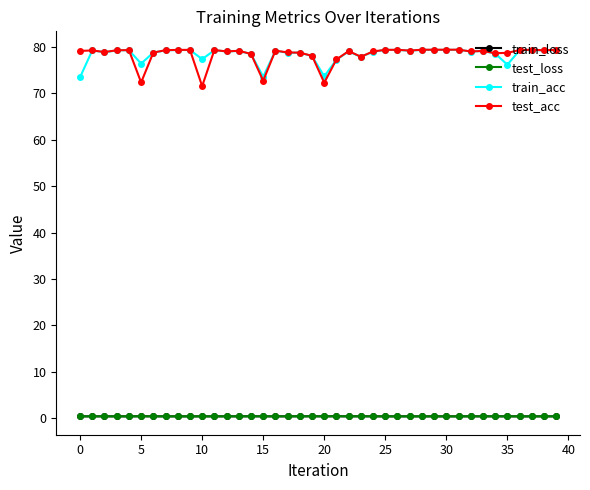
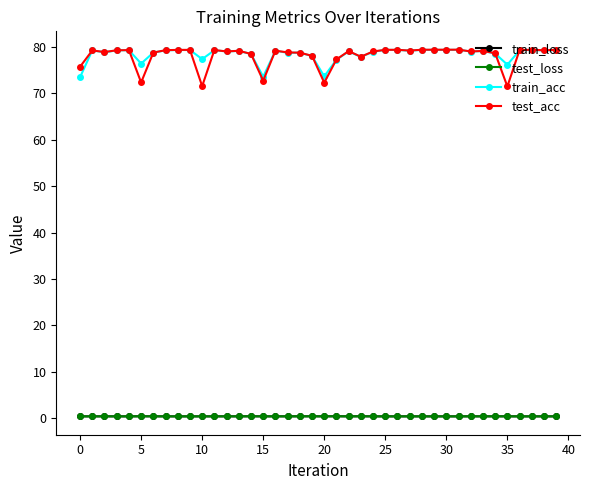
test_acc, 0: 79 -> 76
test_acc, 35: 79 -> 71
